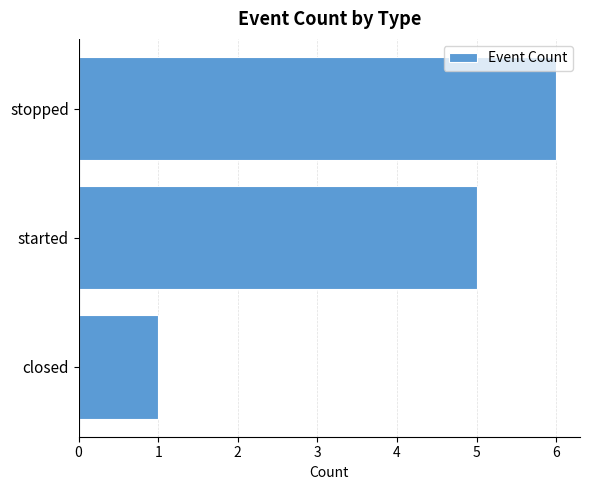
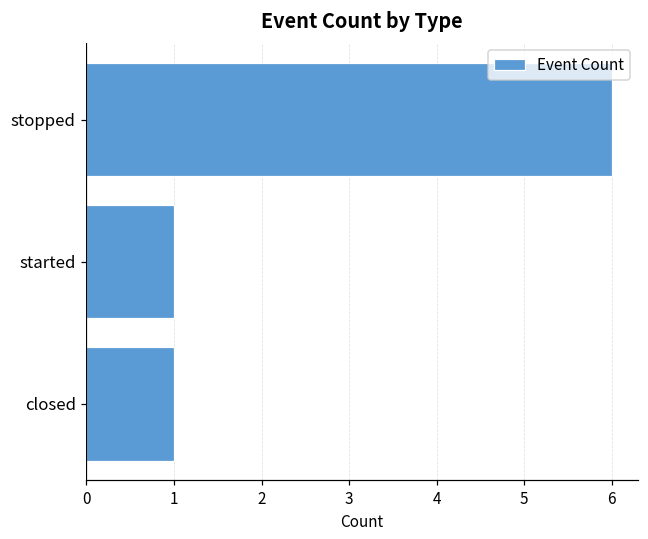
started: 5 -> 1
